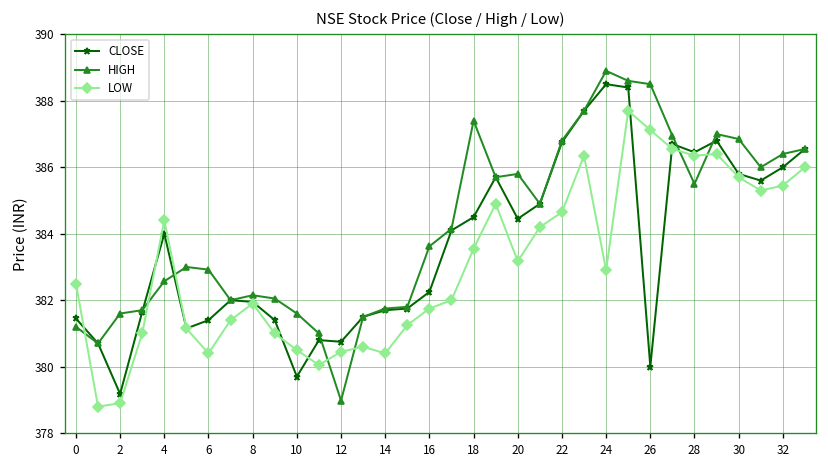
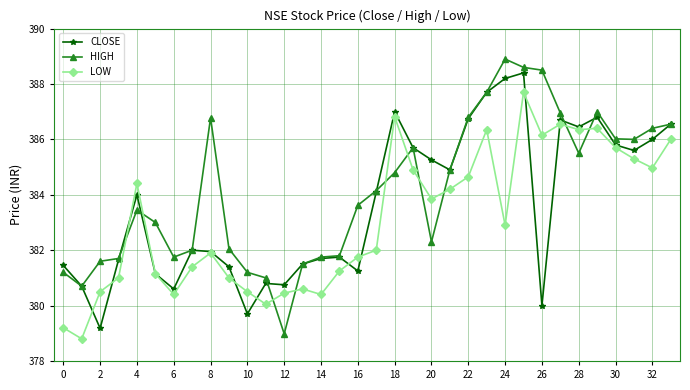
LOW, 0: 382.5 -> 379.2
LOW, 2: 378.9 -> 380.5
HIGH, 4: 382.6 -> 383.5
CLOSE, 6: 381.4 -> 380.6
HIGH, 6: 382.9 -> 381.8
HIGH, 8: 382.2 -> 386.8
HIGH, 10: 381.6 -> 381.2
CLOSE, 16: 382.3 -> 381.3
CLOSE, 18: 384.5 -> 387.0
HIGH, 18: 387.4 -> 384.8
LOW, 18: 383.6 -> 386.8
CLOSE, 20: 384.5 -> 385.3
HIGH, 20: 385.8 -> 382.3
LOW, 20: 383.2 -> 383.9
CLOSE, 24: 388.5 -> 388.2
LOW, 26: 387.1 -> 386.2
HIGH, 30: 386.9 -> 386.0
LOW, 32: 385.5 -> 385.0
